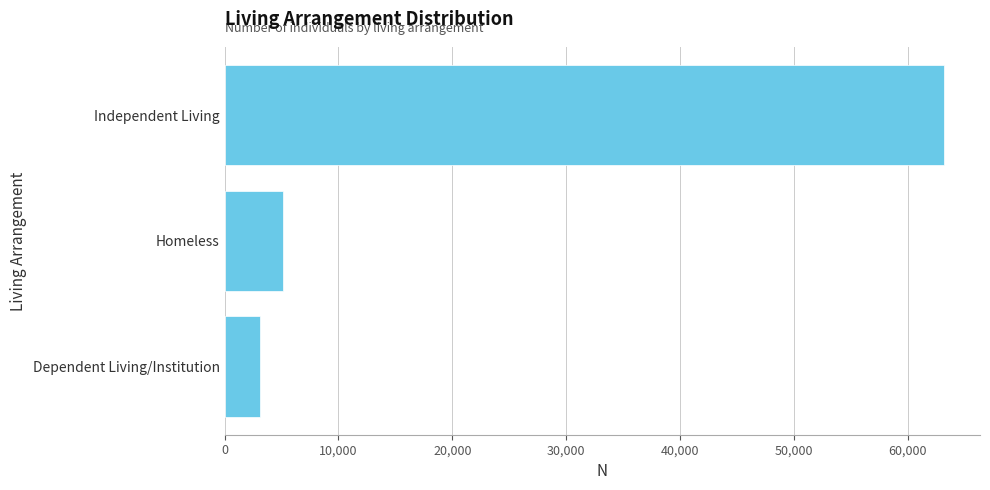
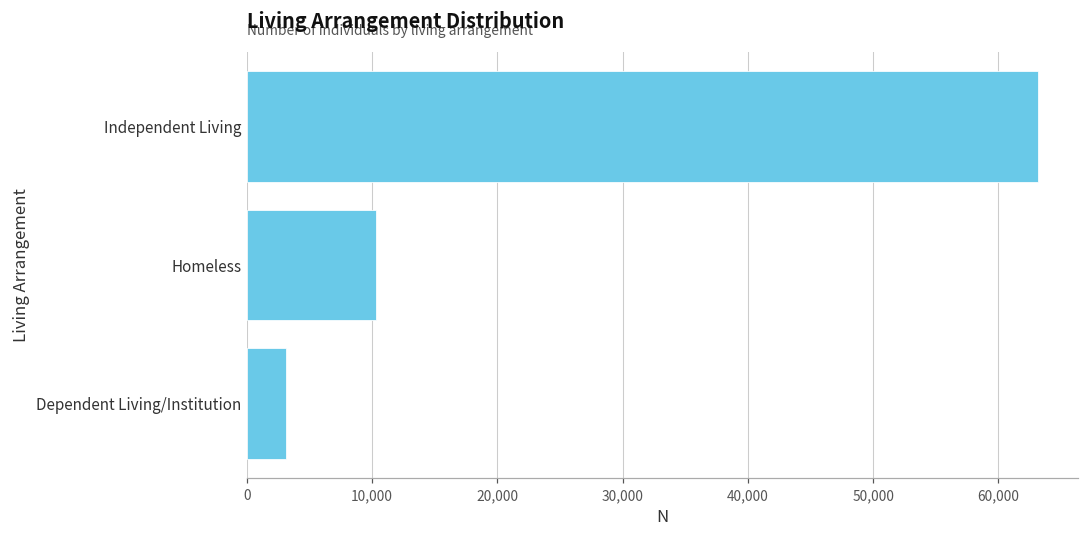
Homeless: 5,200 -> 10,300
